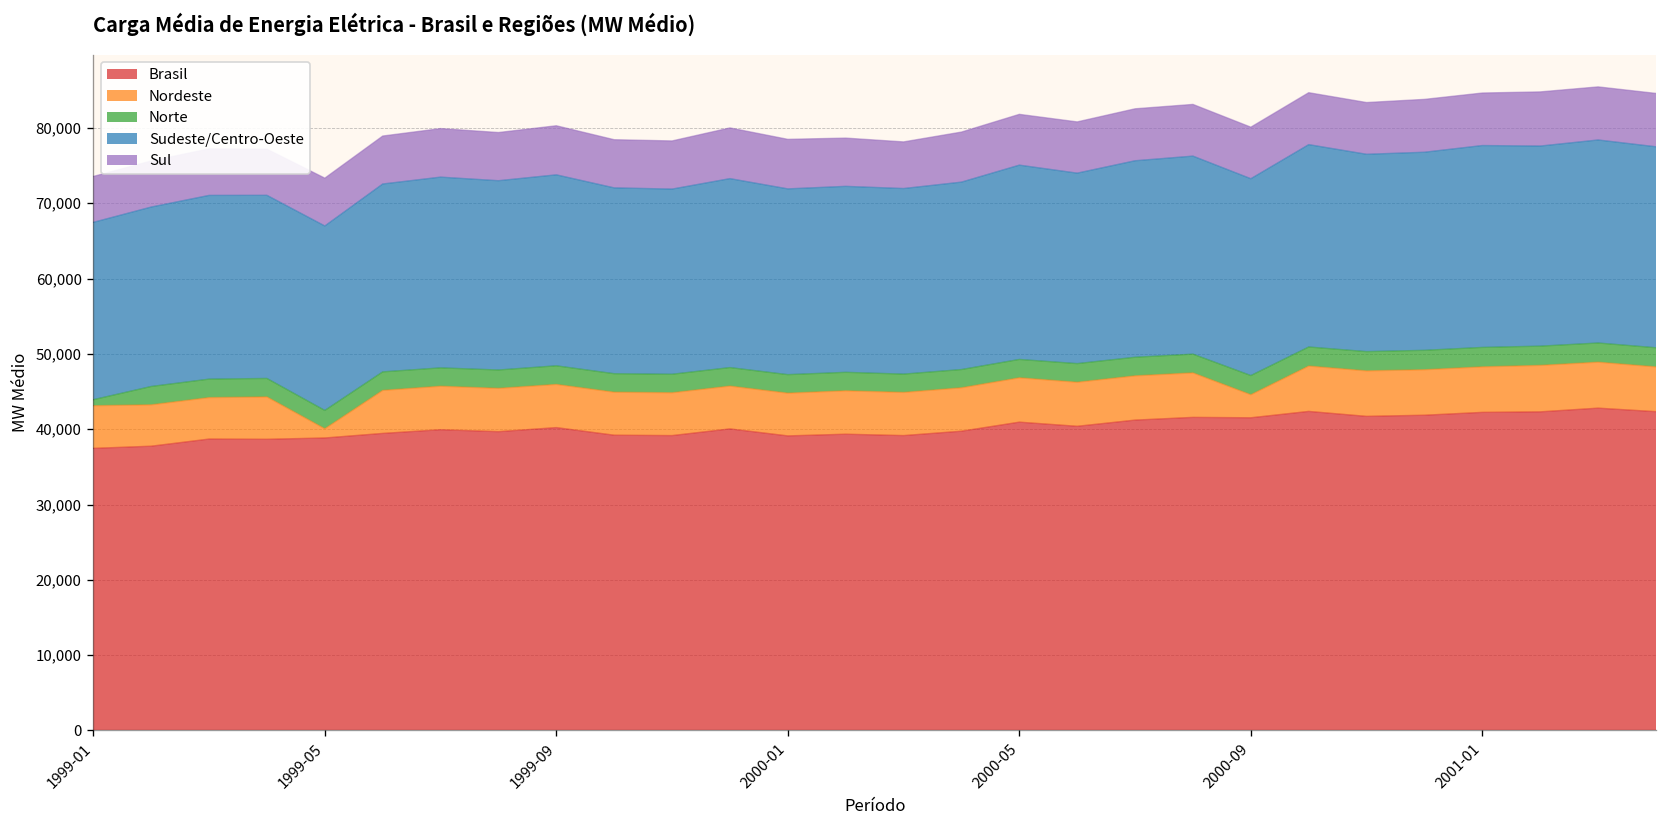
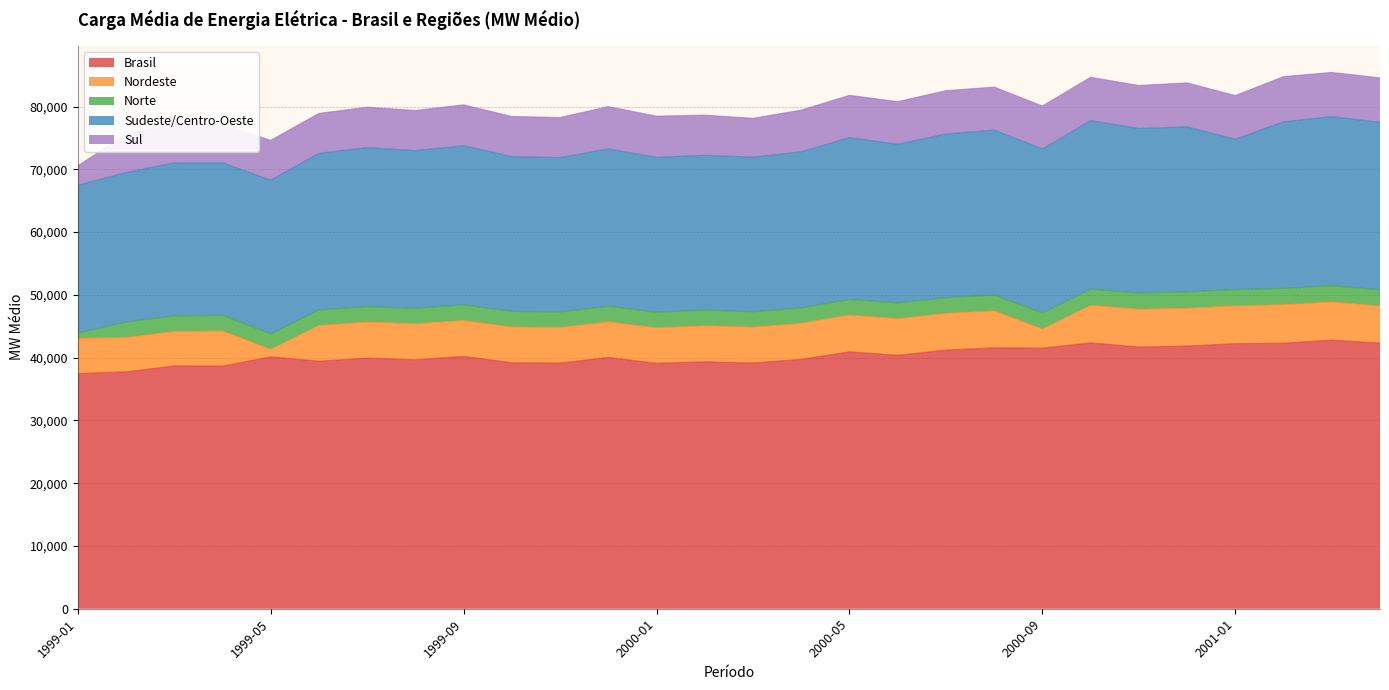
Sul, 1999-01: 6,000 -> 3,000
Brasil, 1999-05: 39,000 -> 40,000
Sudeste/Centro-Oeste, 2001-01: 27,000 -> 24,000
